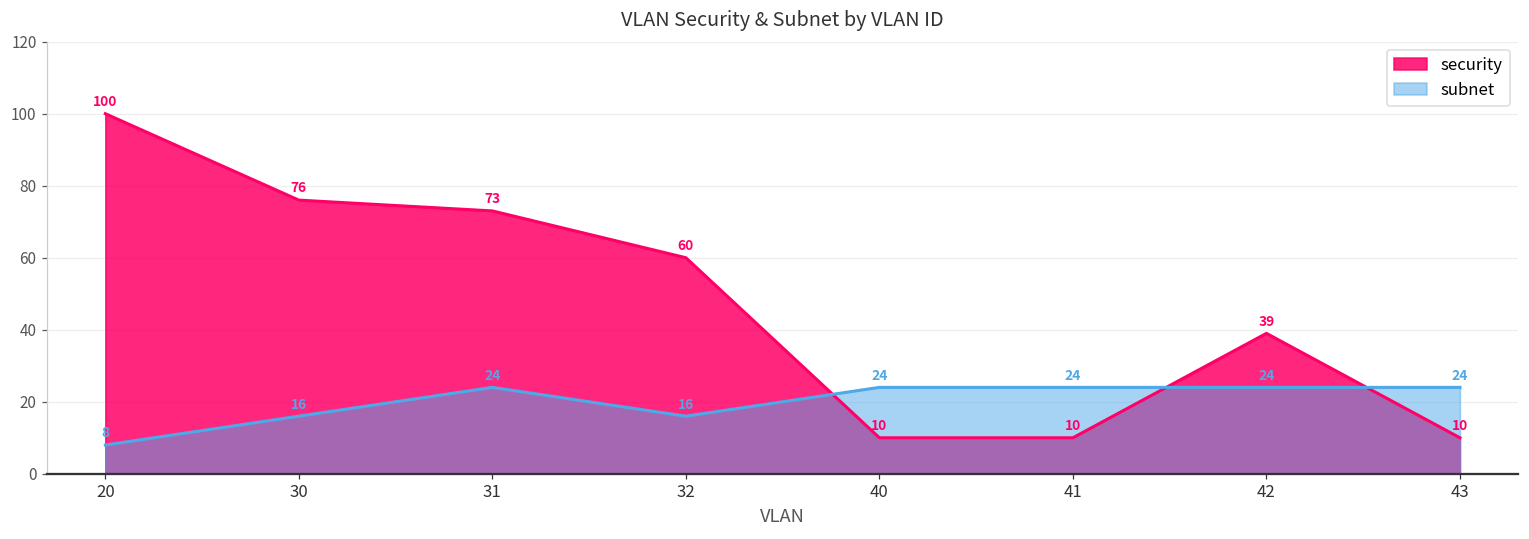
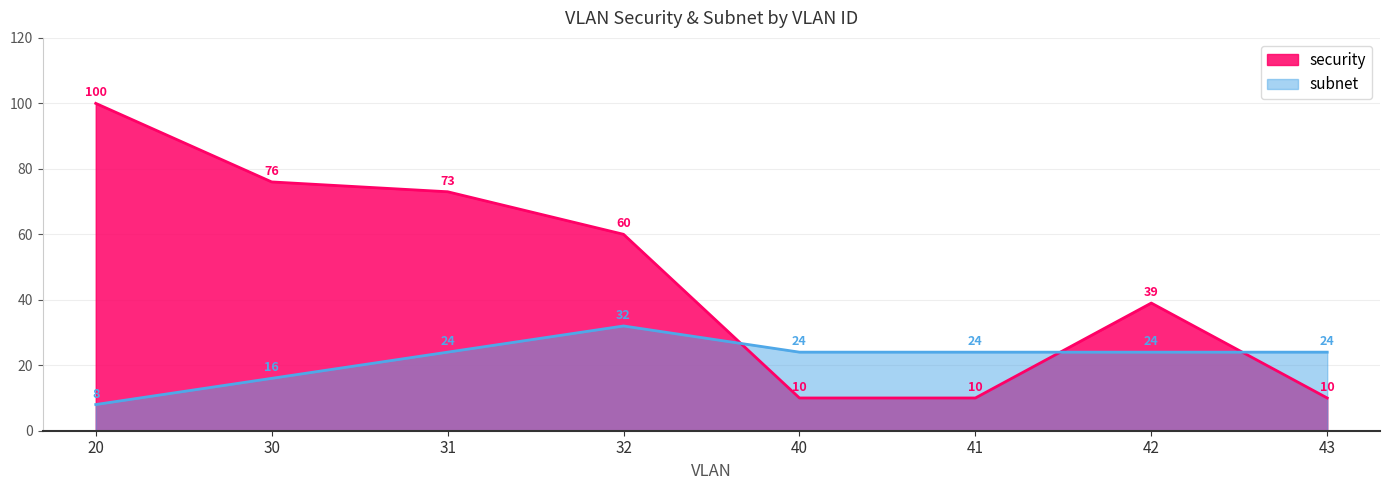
subnet, 32: 16 -> 32
